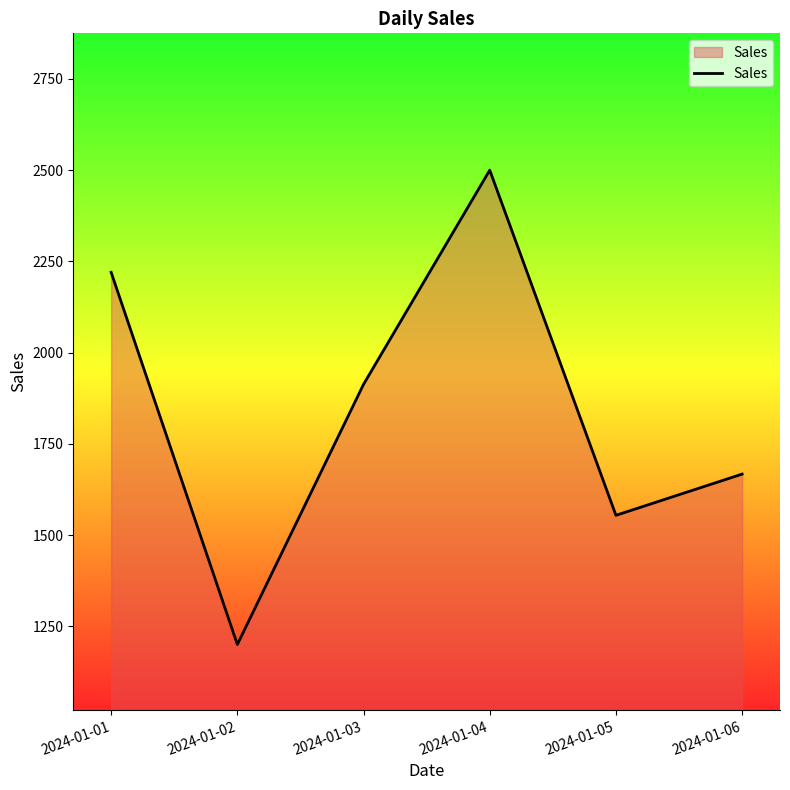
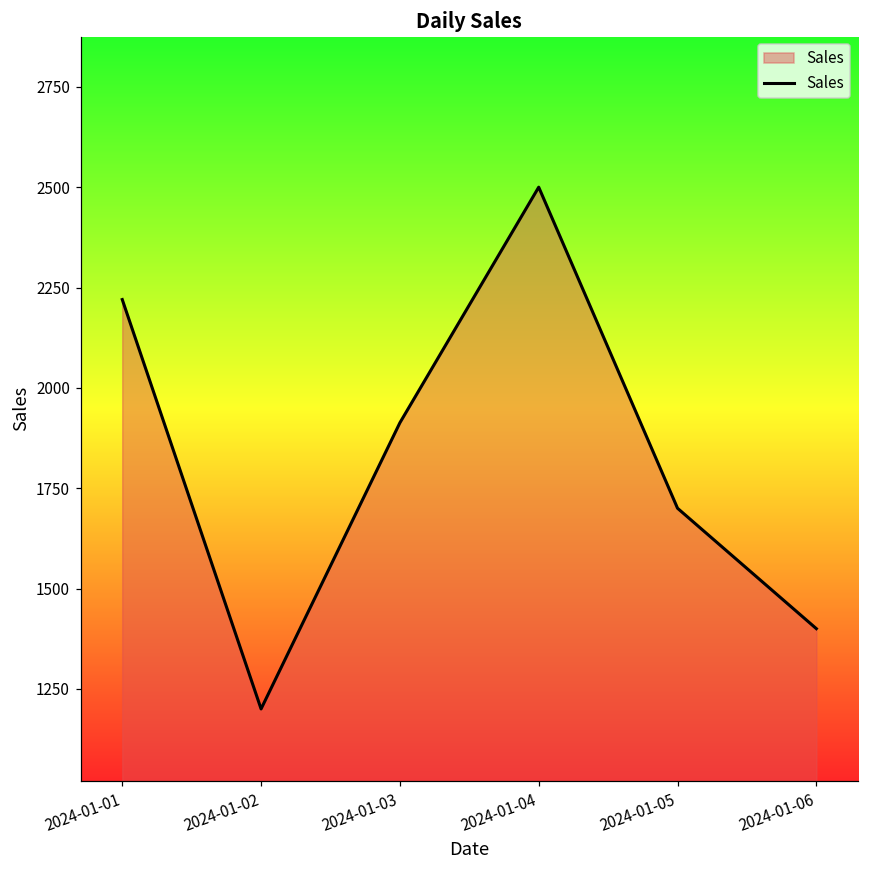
2024-01-05: 1550 -> 1700
2024-01-06: 1670 -> 1400
